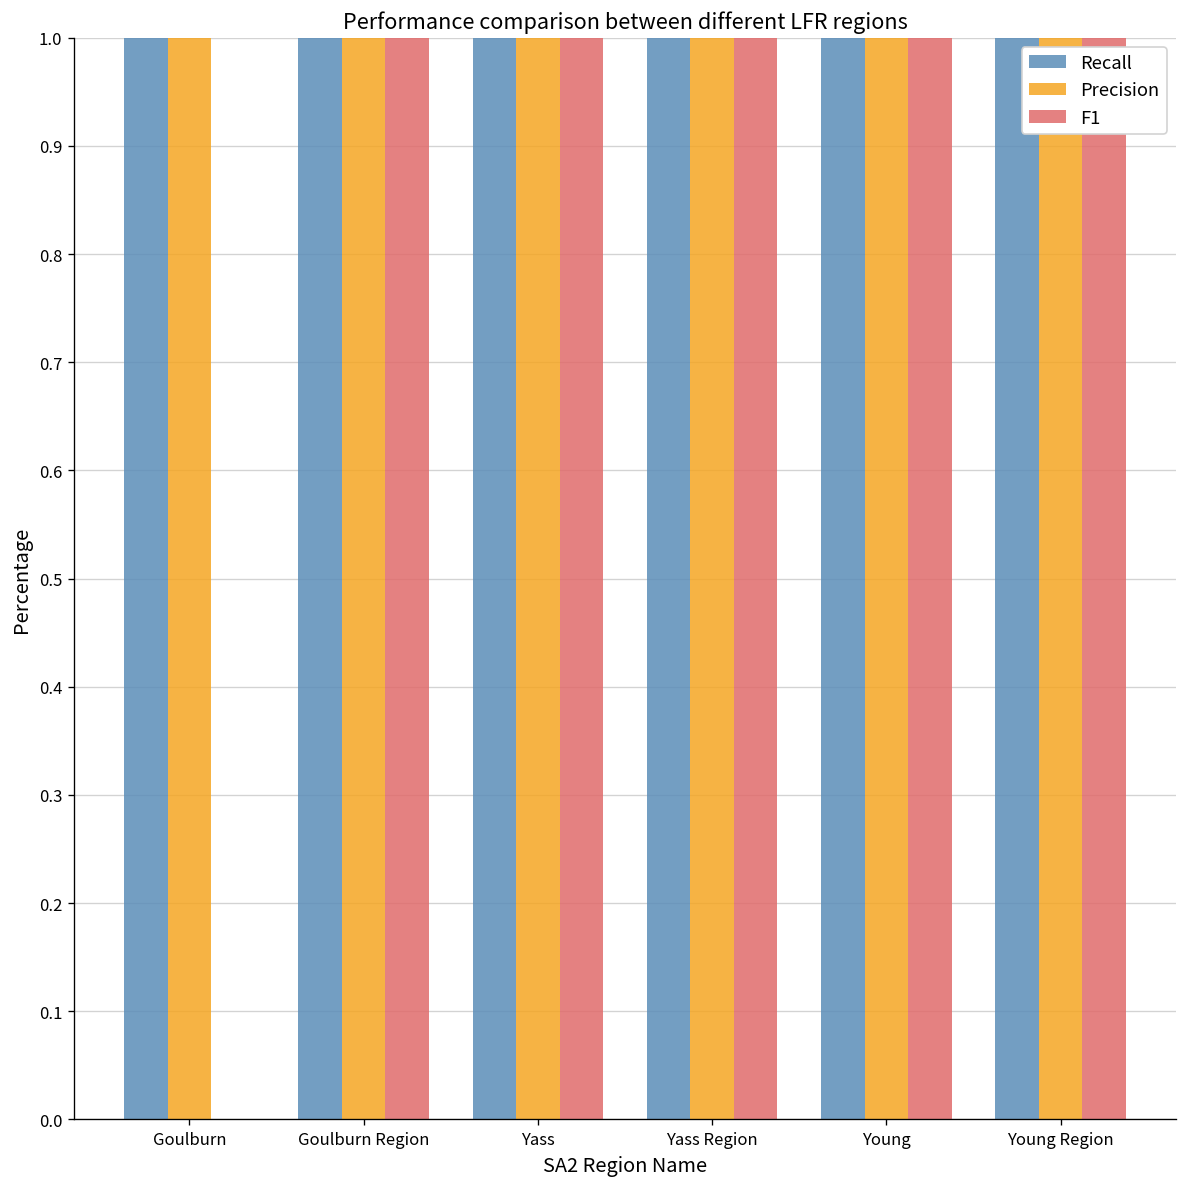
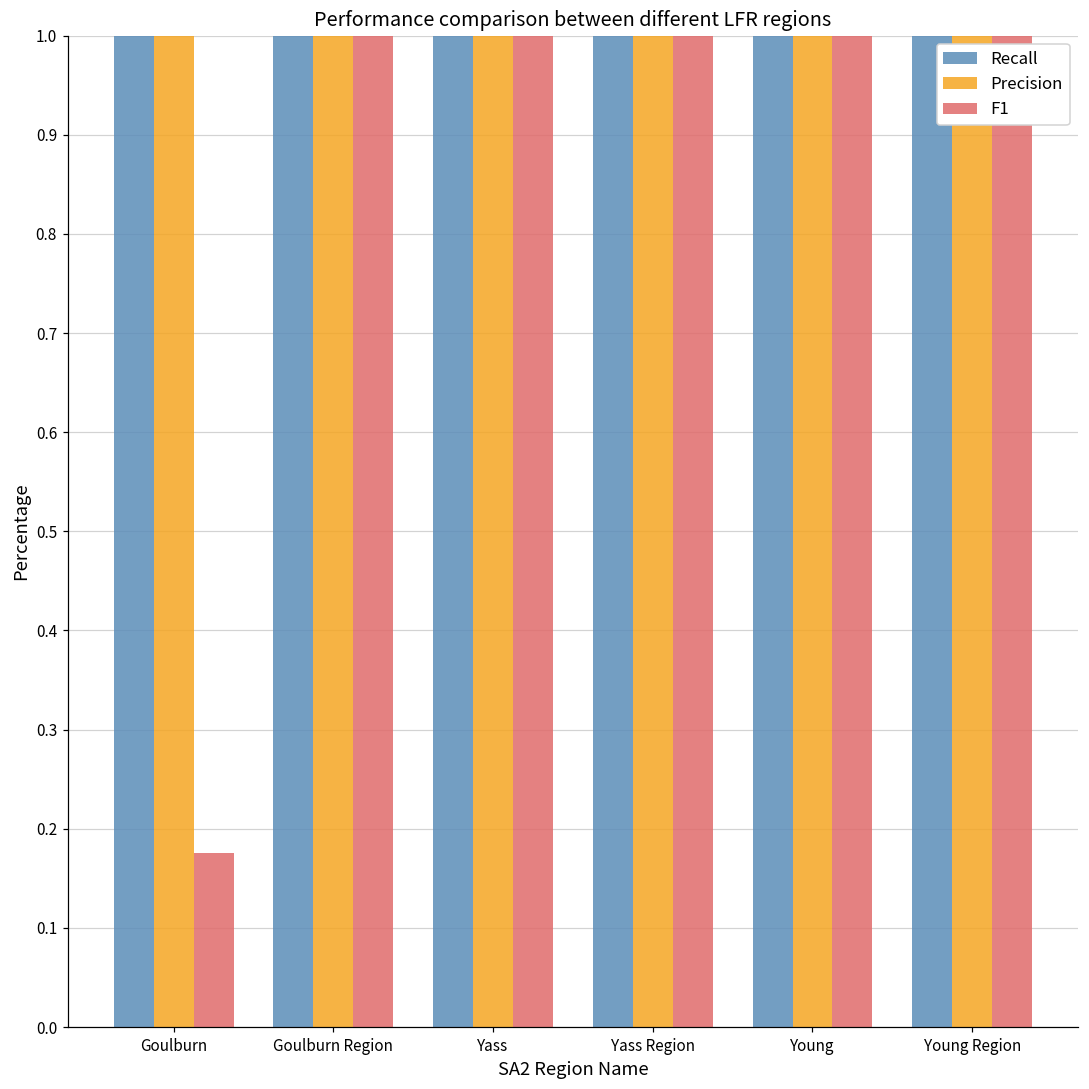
F1, Goulburn: 0.00 -> 0.18
